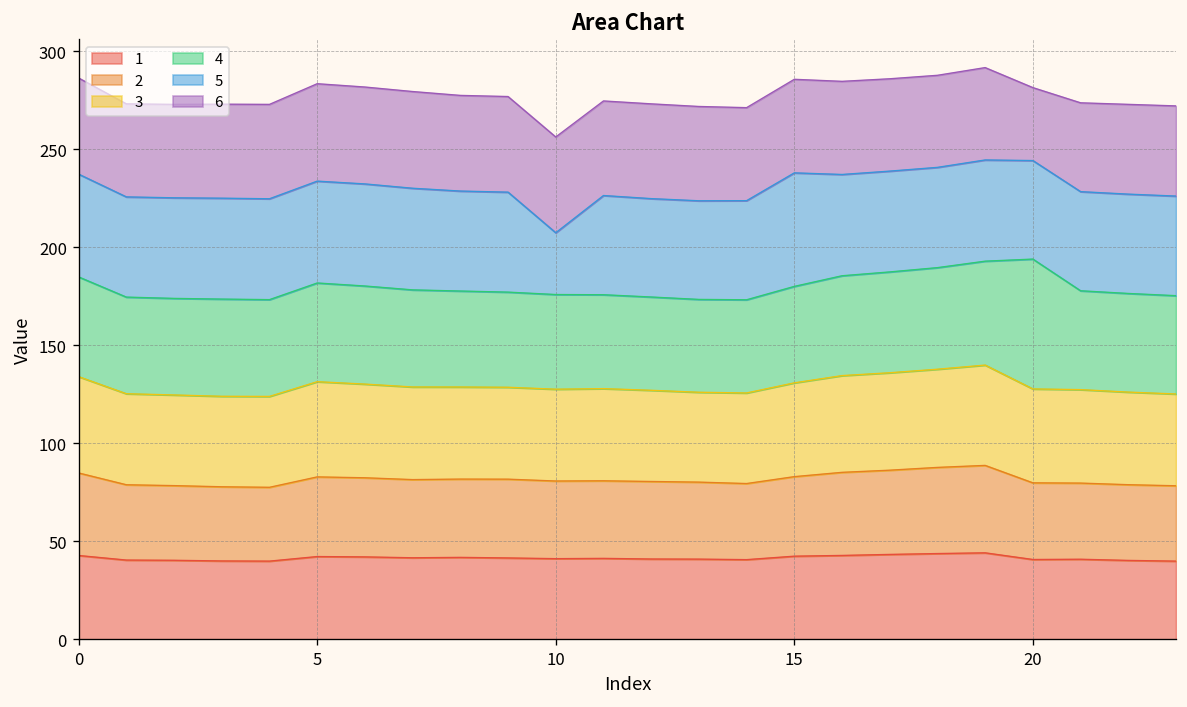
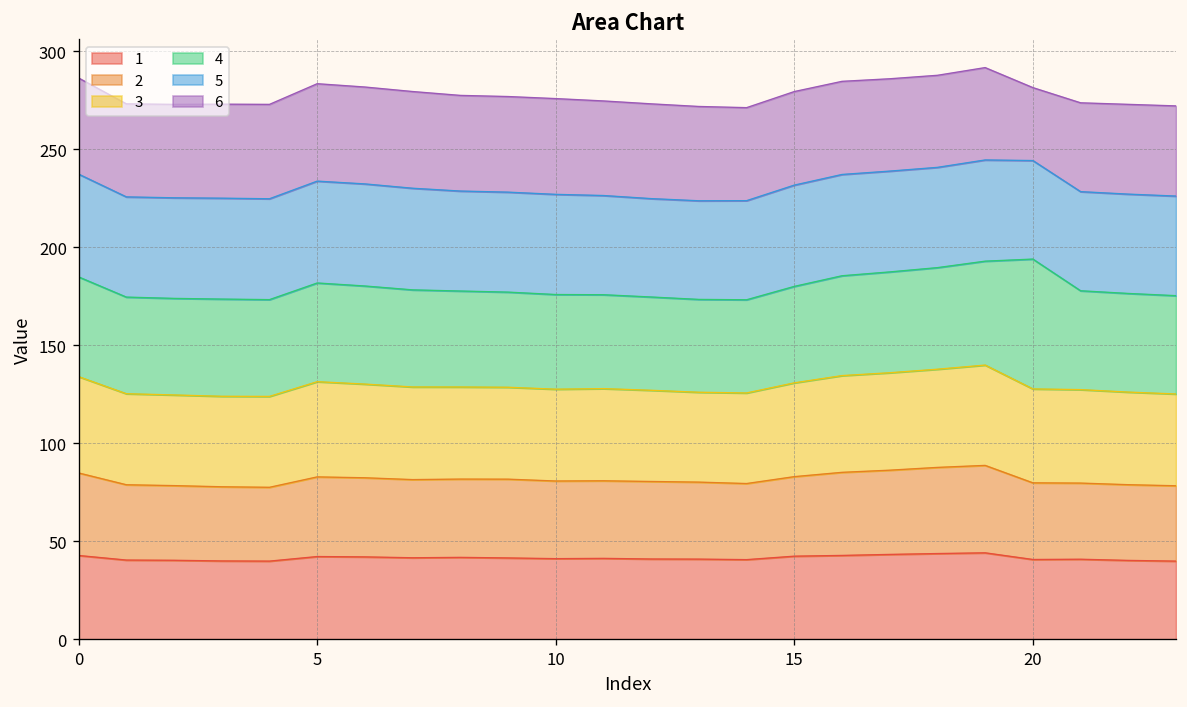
5, 10: 32 -> 51
5, 15: 58 -> 52
